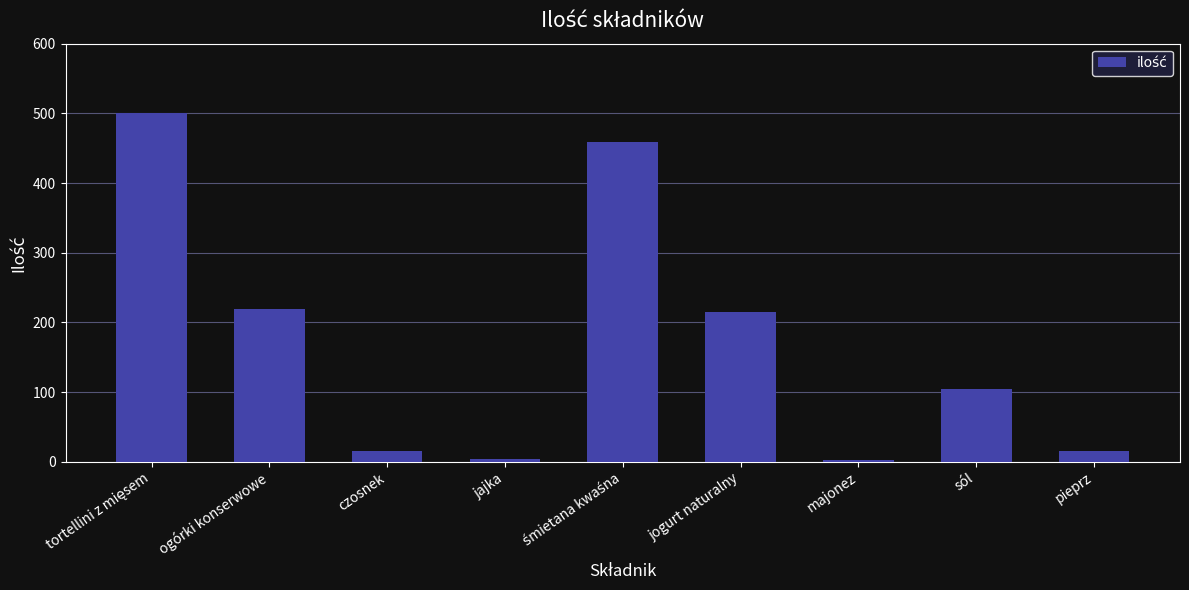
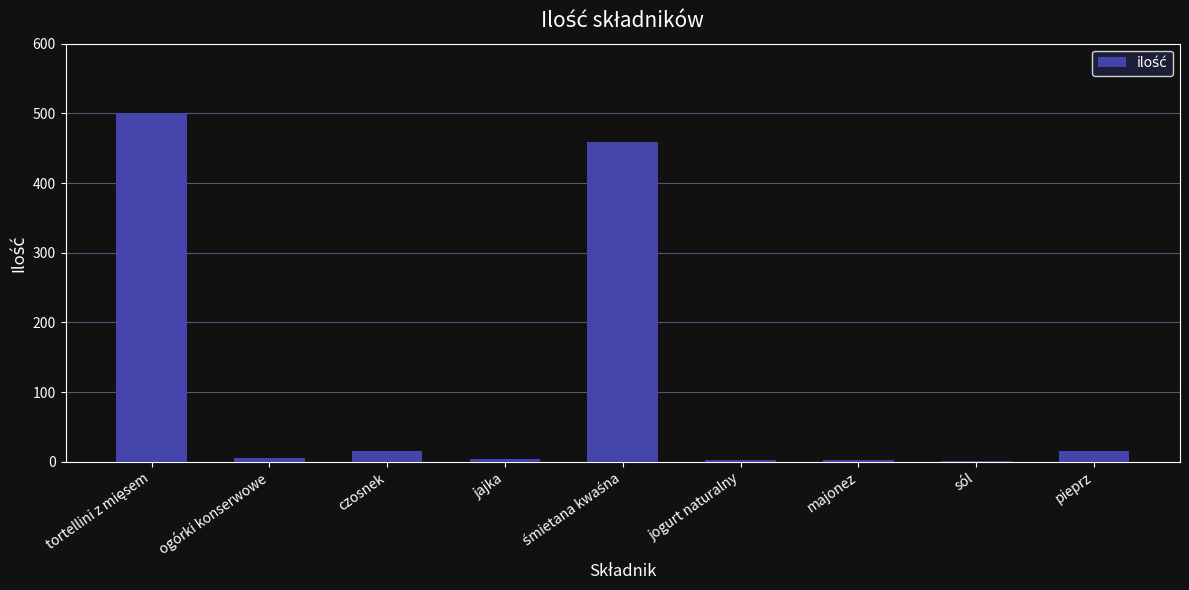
ogórki konserwowe: 220 -> 10
jogurt naturalny: 220 -> 0
sól: 110 -> 0
